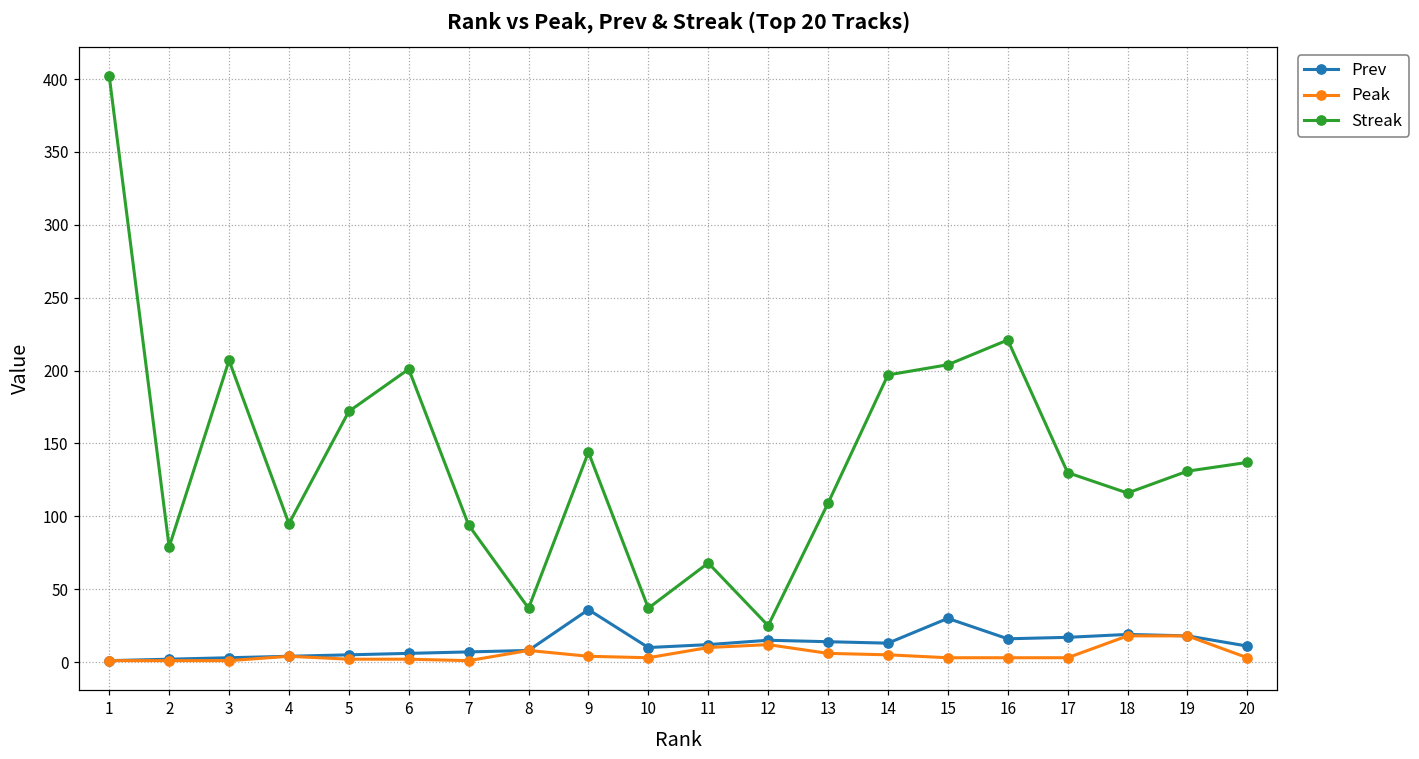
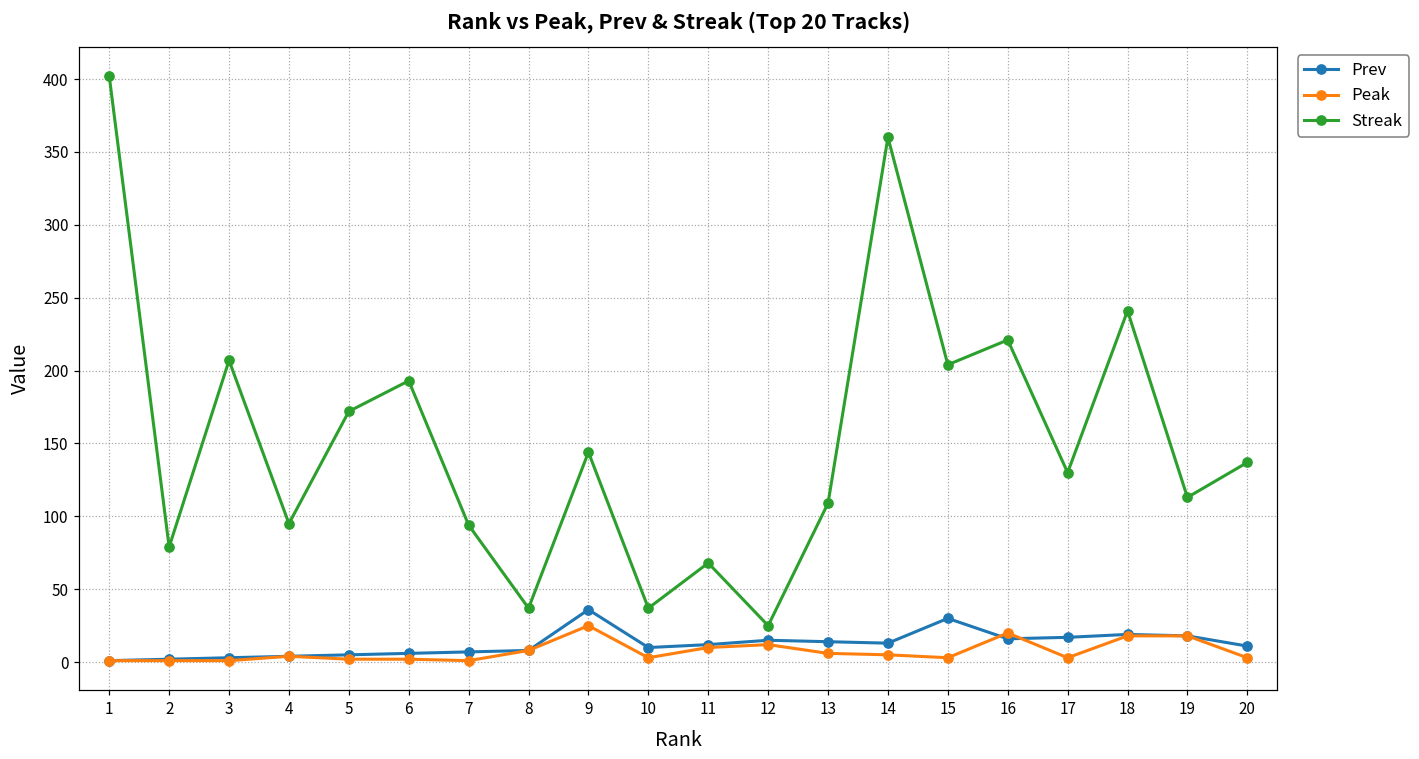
Streak, 6: 201 -> 193
Peak, 9: 4 -> 25
Streak, 14: 197 -> 360
Peak, 16: 3 -> 20
Streak, 18: 116 -> 241
Streak, 19: 131 -> 113
